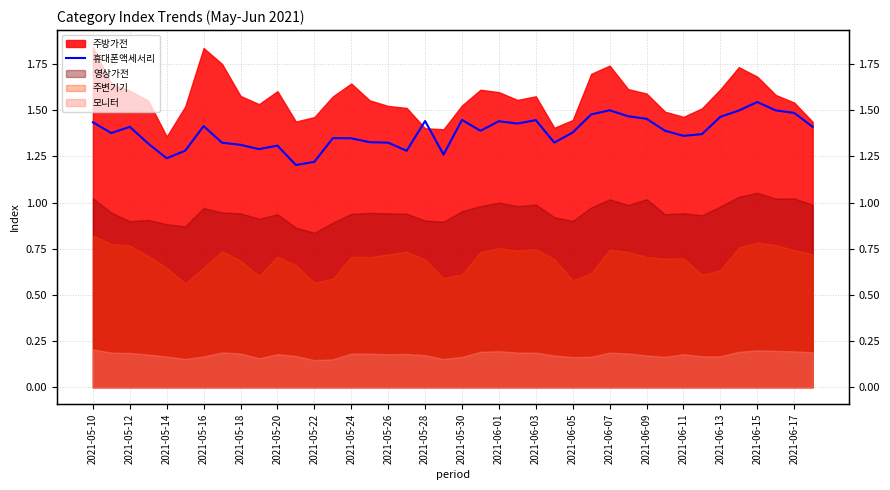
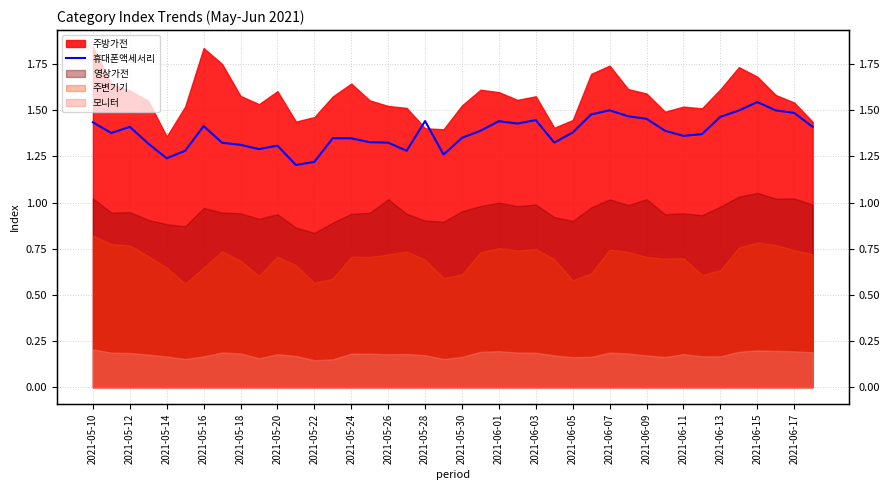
영상가전, 2021-05-12: 0.90 -> 0.95
영상가전, 2021-05-26: 0.94 -> 1.02
휴대폰액세서리, 2021-05-30: 1.45 -> 1.35
주방가전, 2021-06-11: 1.46 -> 1.52
